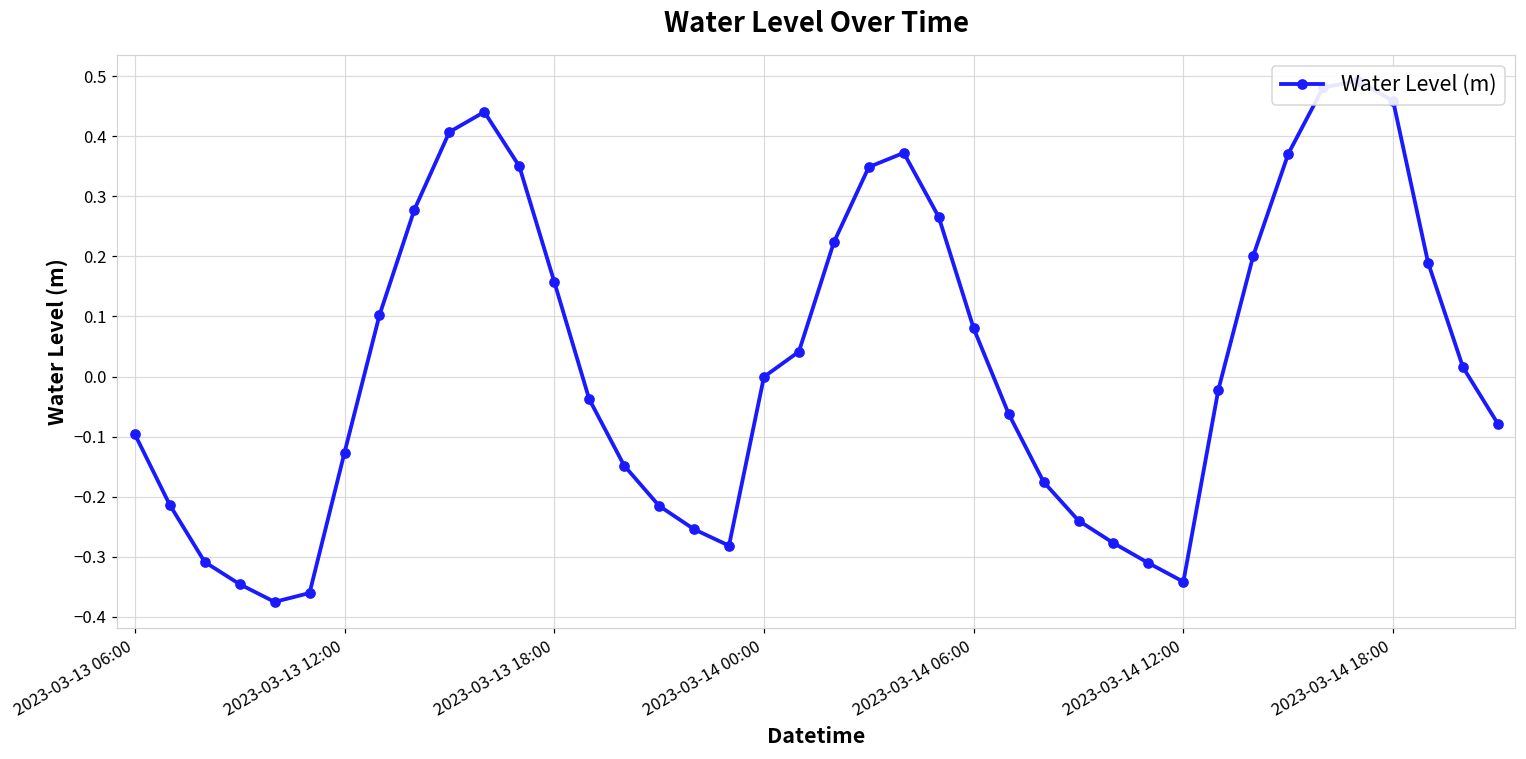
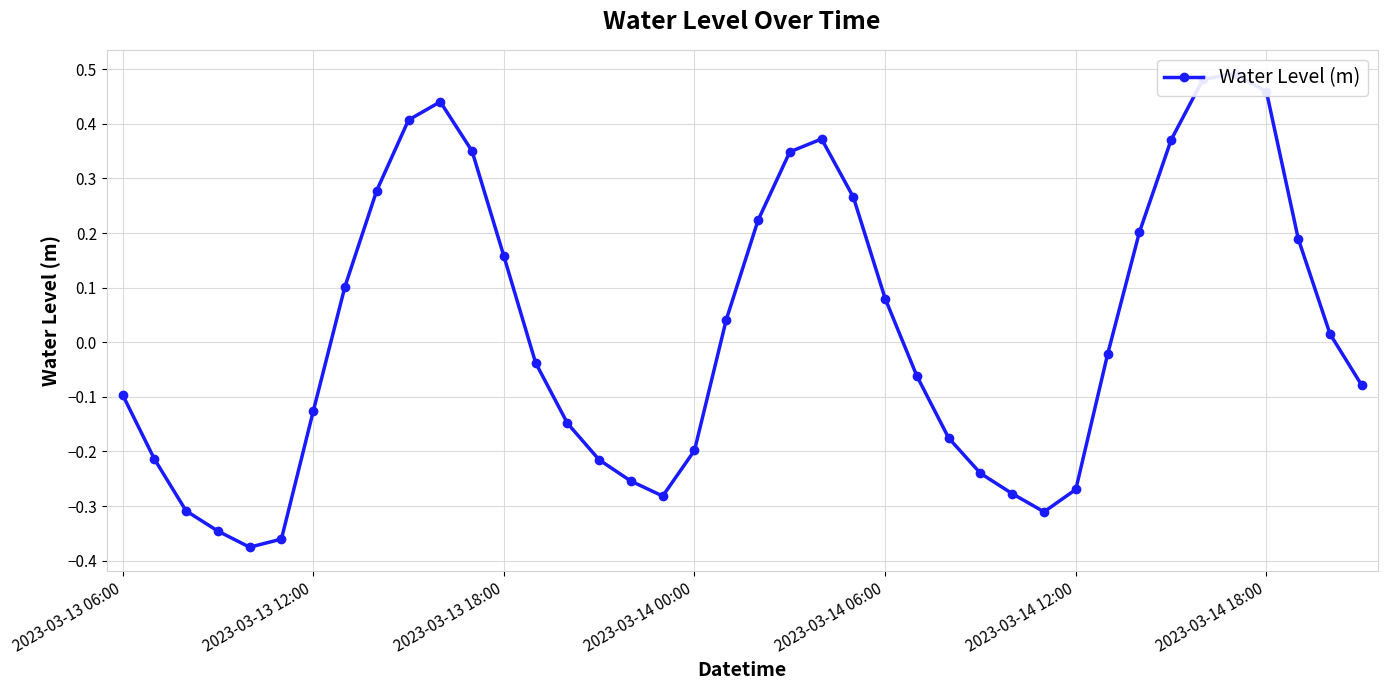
2023-03-14 00:00: 0.00 -> -0.20
2023-03-14 12:00: -0.34 -> -0.27
